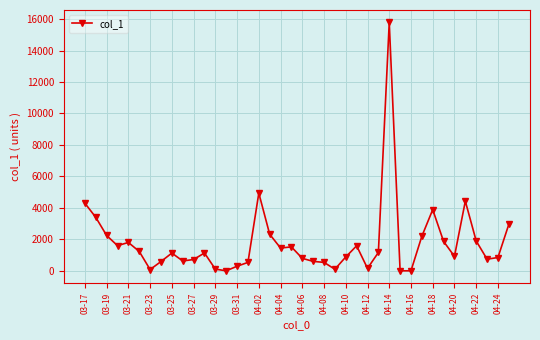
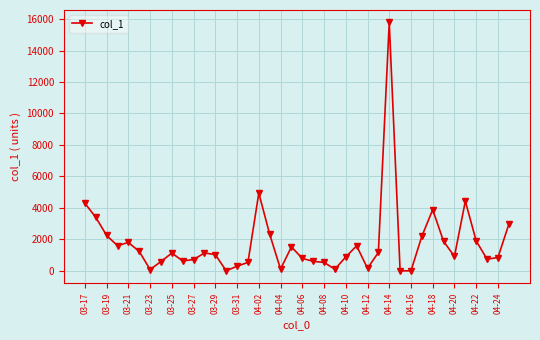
03-29: 100 -> 1000
04-04: 1400 -> 100
